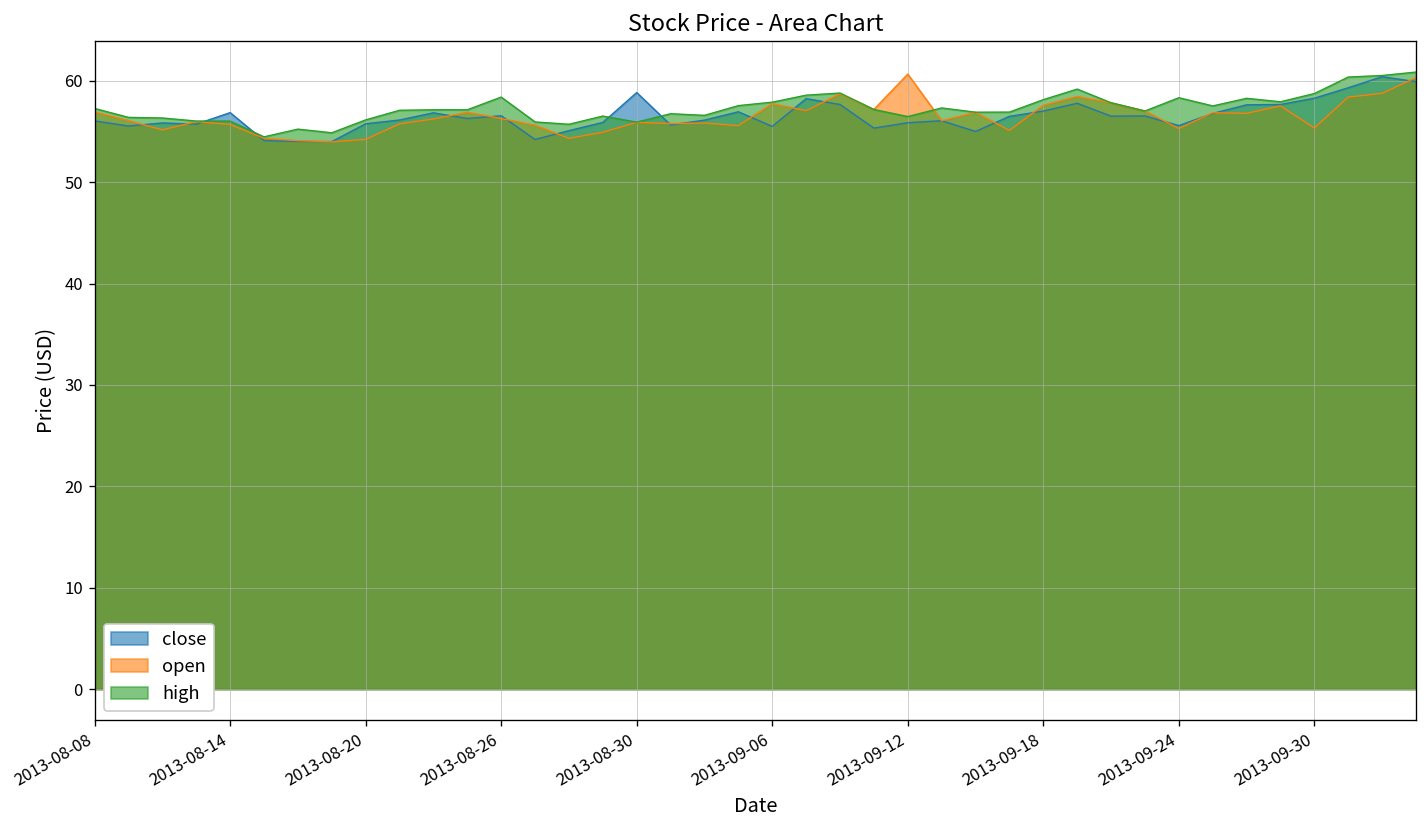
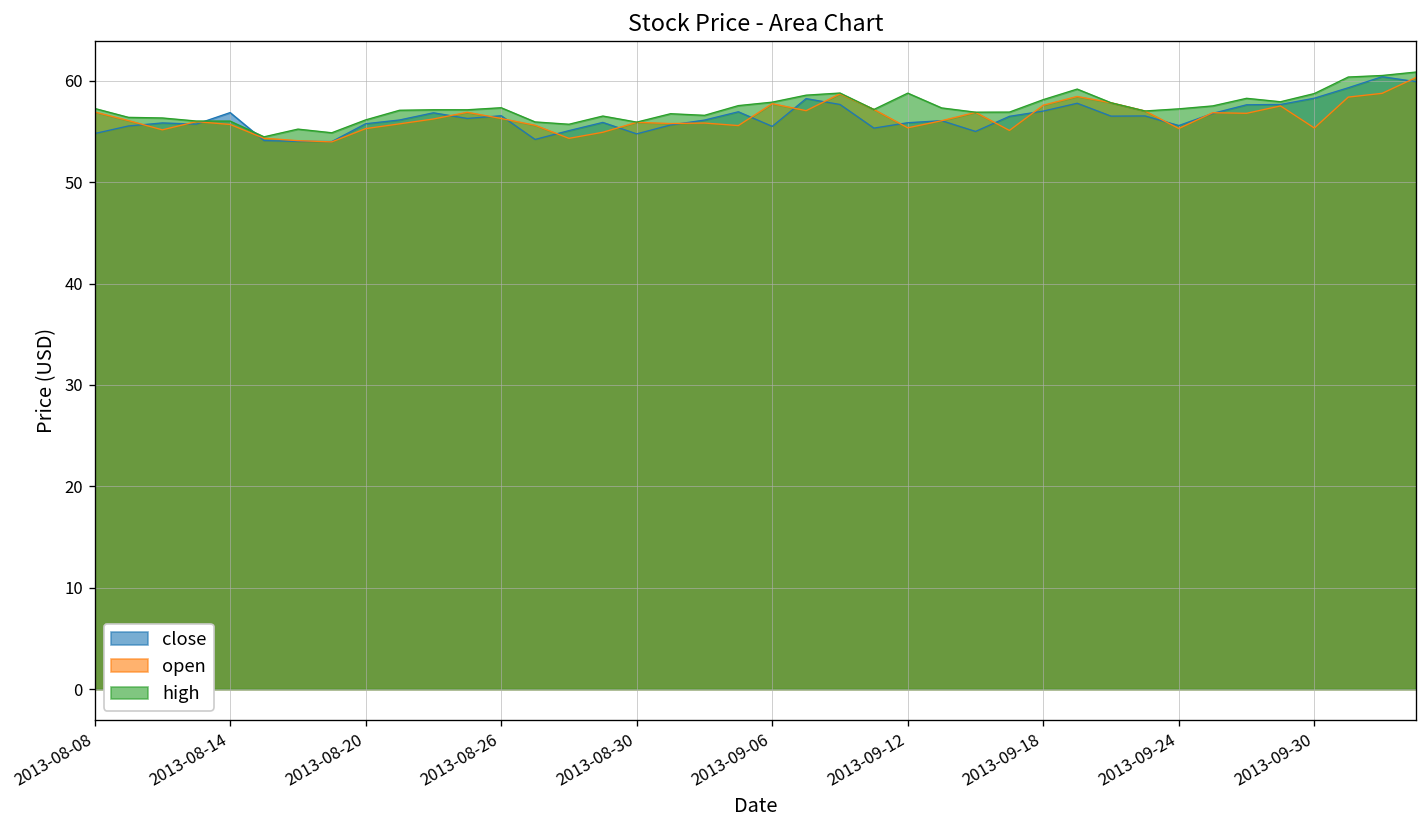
close, 2013-08-08: 56 -> 55
open, 2013-08-20: 54 -> 55
high, 2013-08-26: 58 -> 57
close, 2013-08-30: 59 -> 55
open, 2013-09-12: 61 -> 55
high, 2013-09-12: 56 -> 59
high, 2013-09-24: 58 -> 57
